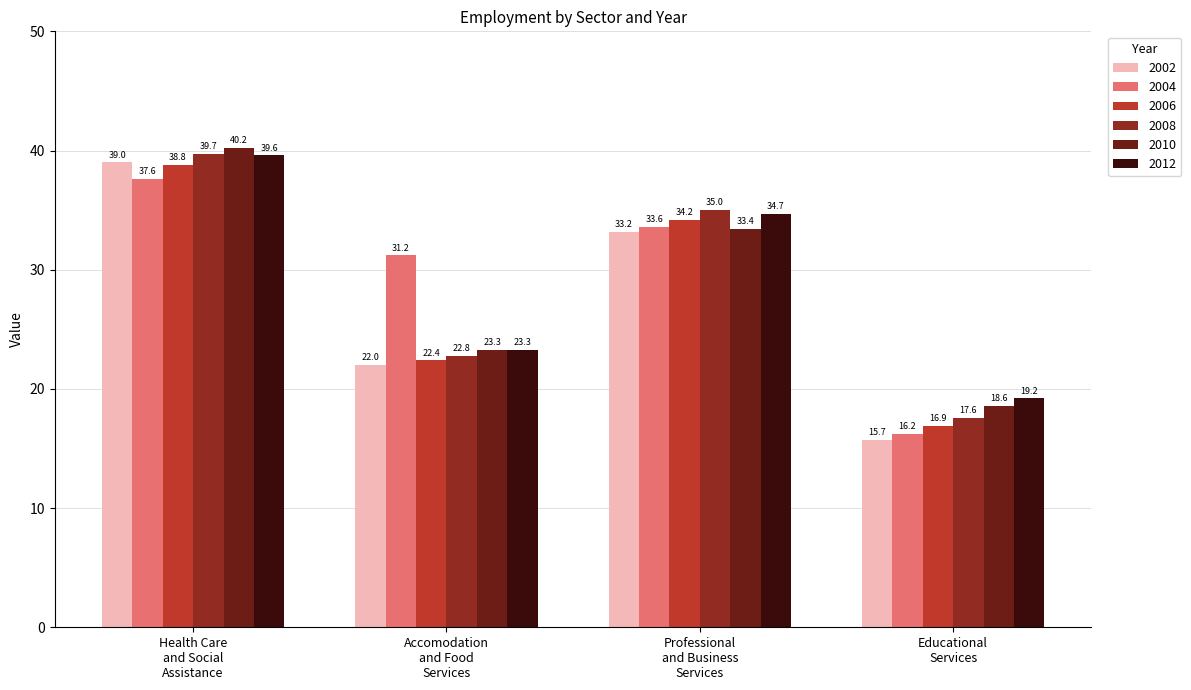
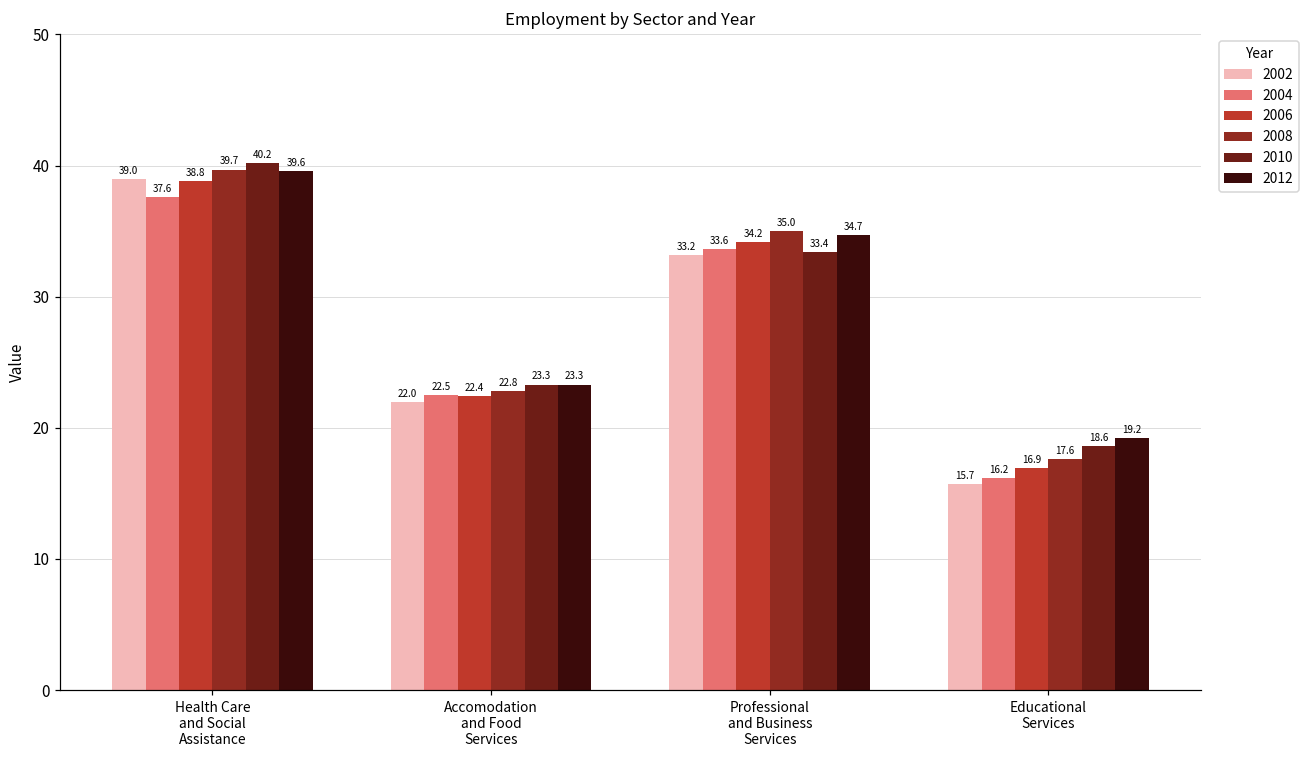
2004, Accomodation and Food Services: 31.2 -> 22.5
